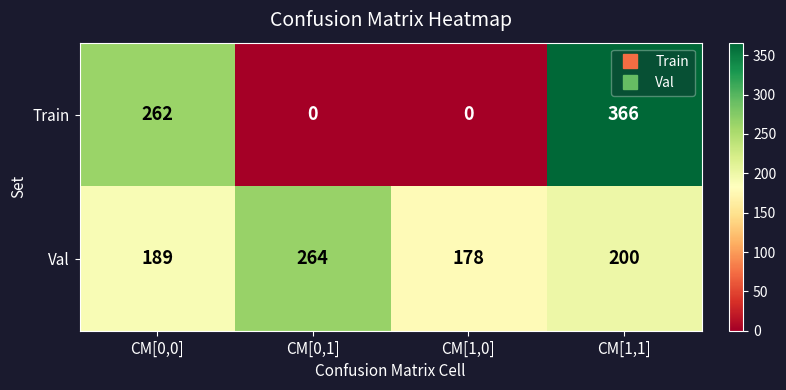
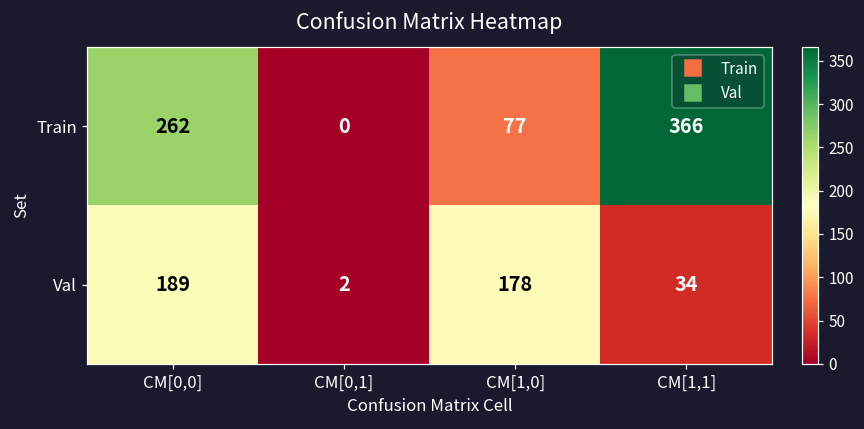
Train, CM[1,0]: 0 -> 77
Val, CM[0,1]: 264 -> 2
Val, CM[1,1]: 200 -> 34
